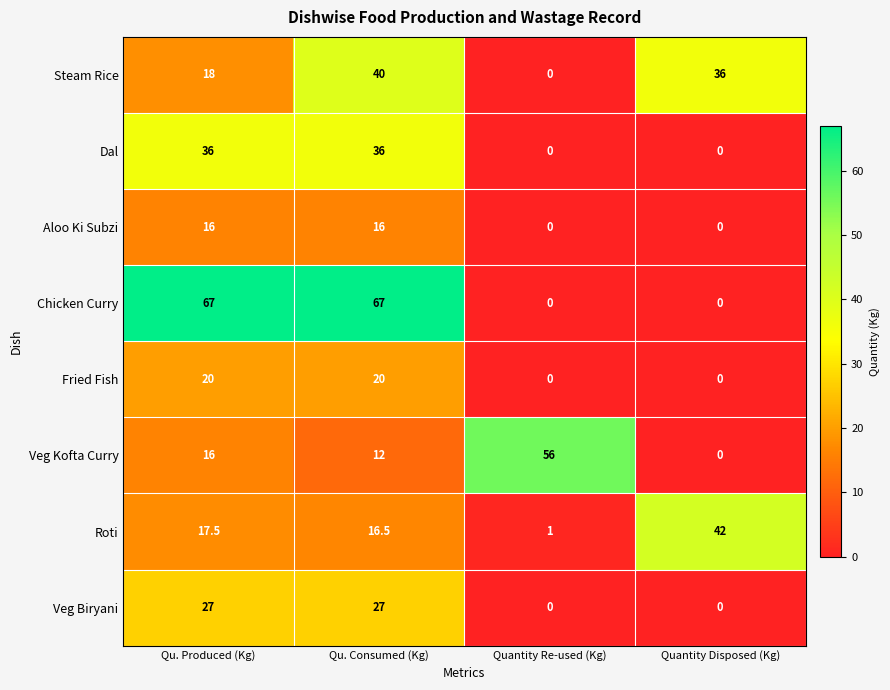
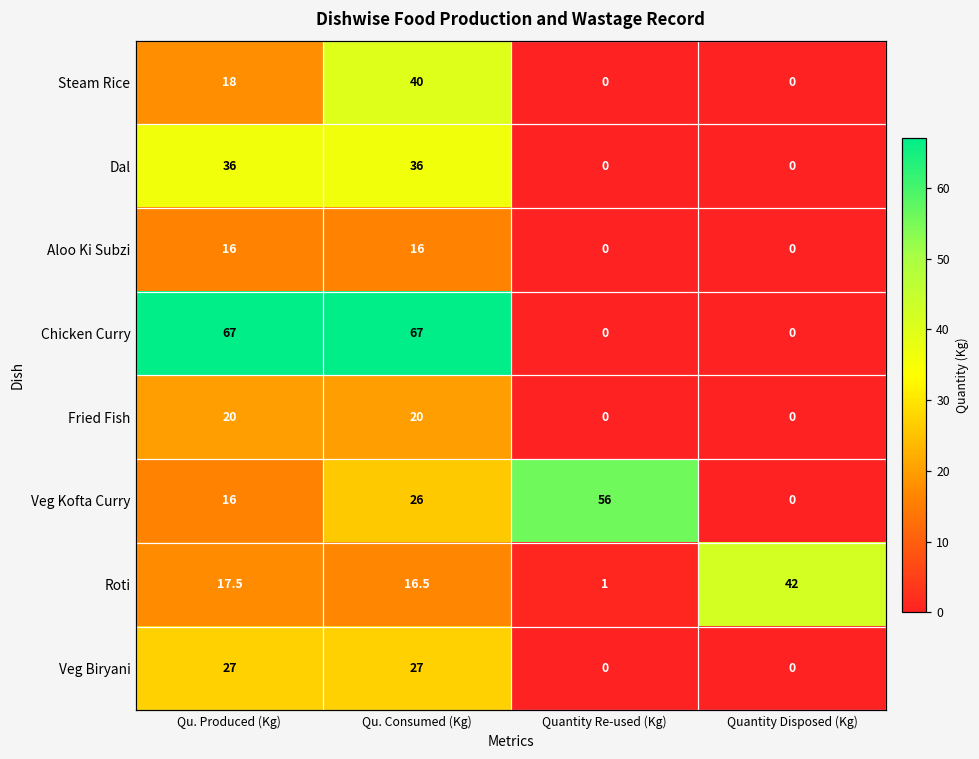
Steam Rice, Quantity Disposed (Kg): 36 -> 0
Veg Kofta Curry, Qu. Consumed (Kg): 12 -> 26
